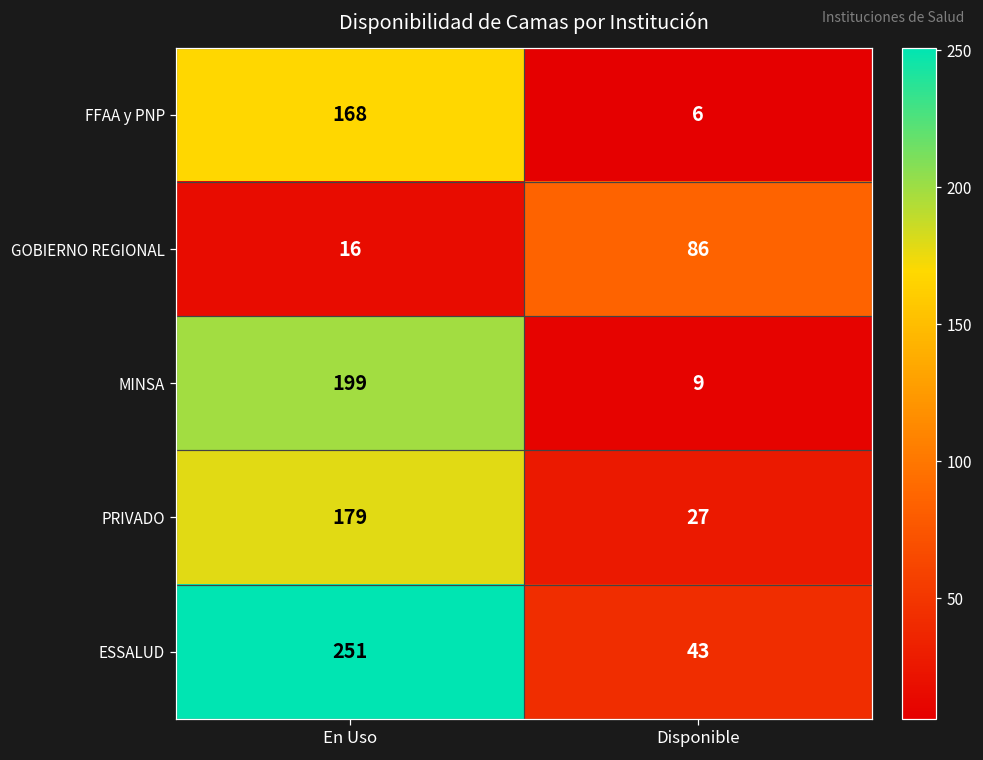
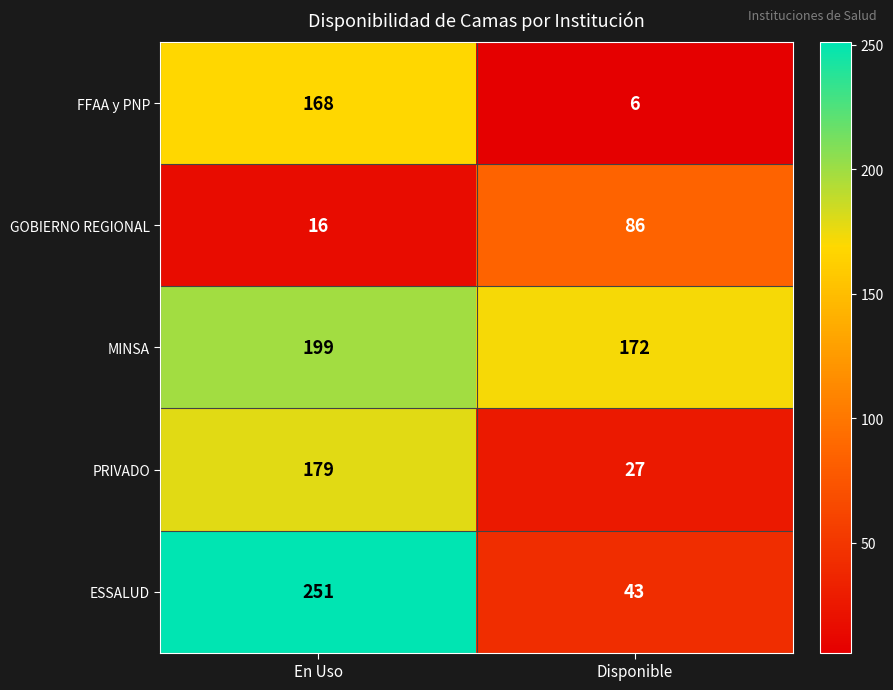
MINSA, Disponible: 9 -> 172
